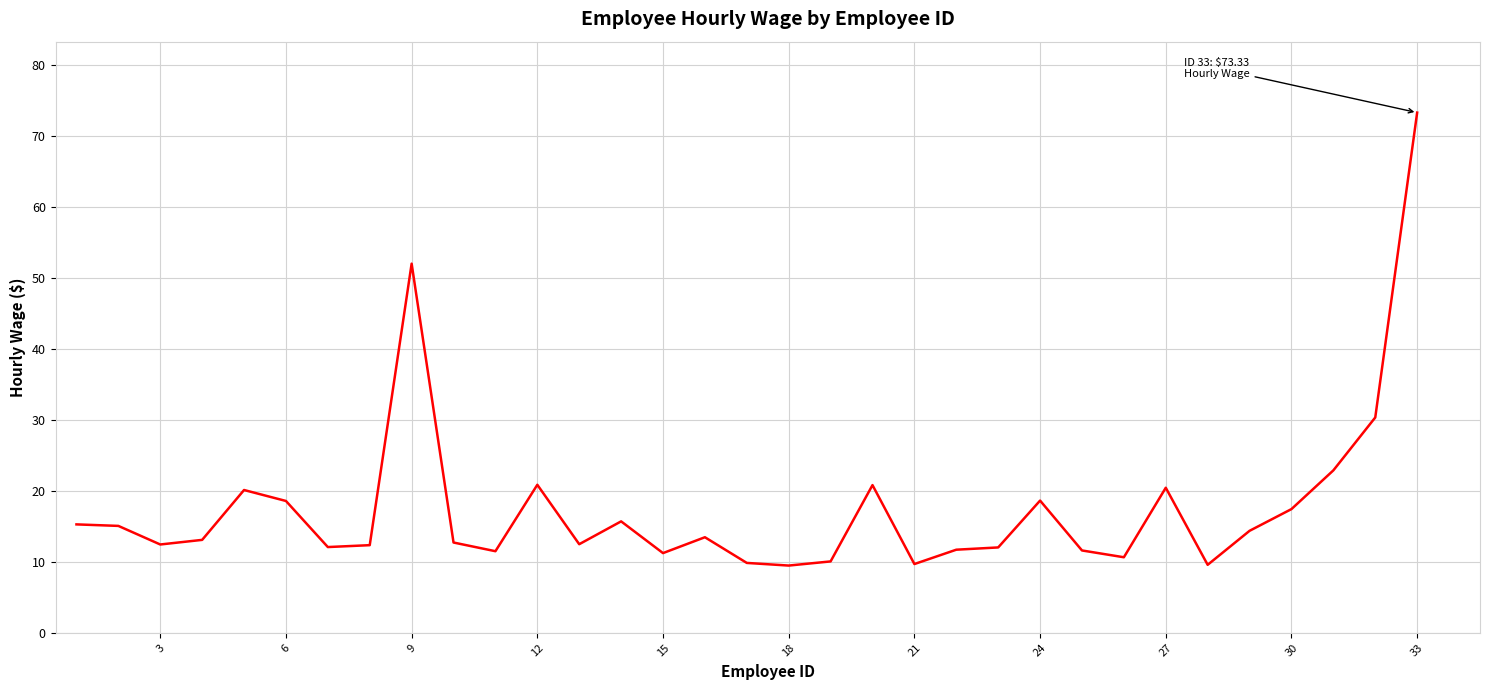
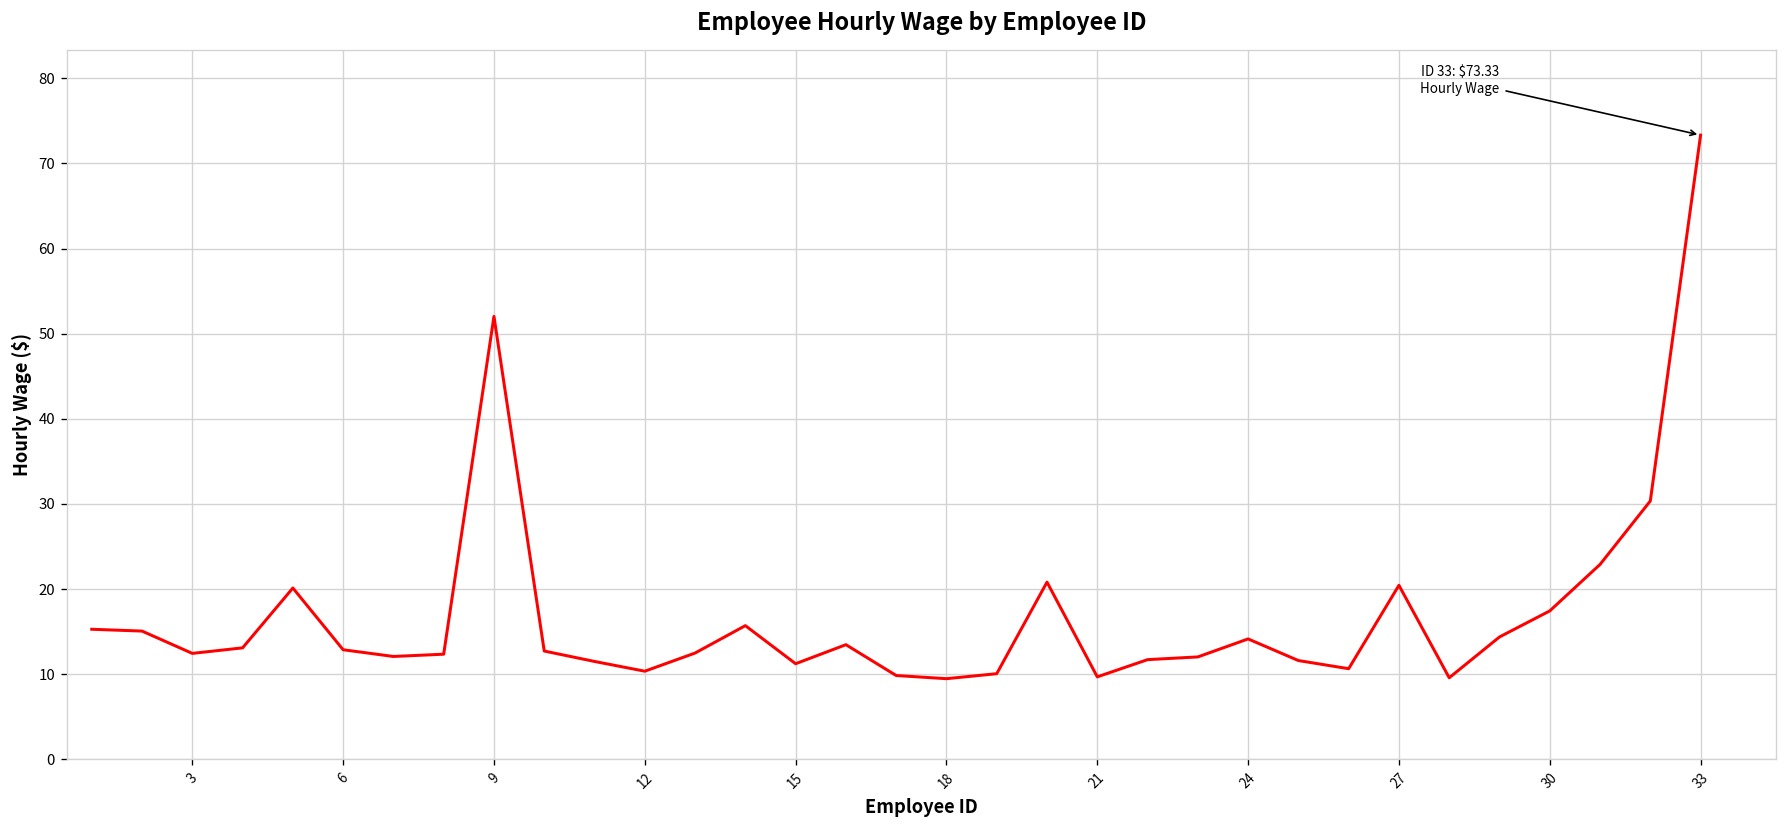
6: 19 -> 13
12: 21 -> 10
24: 19 -> 14
